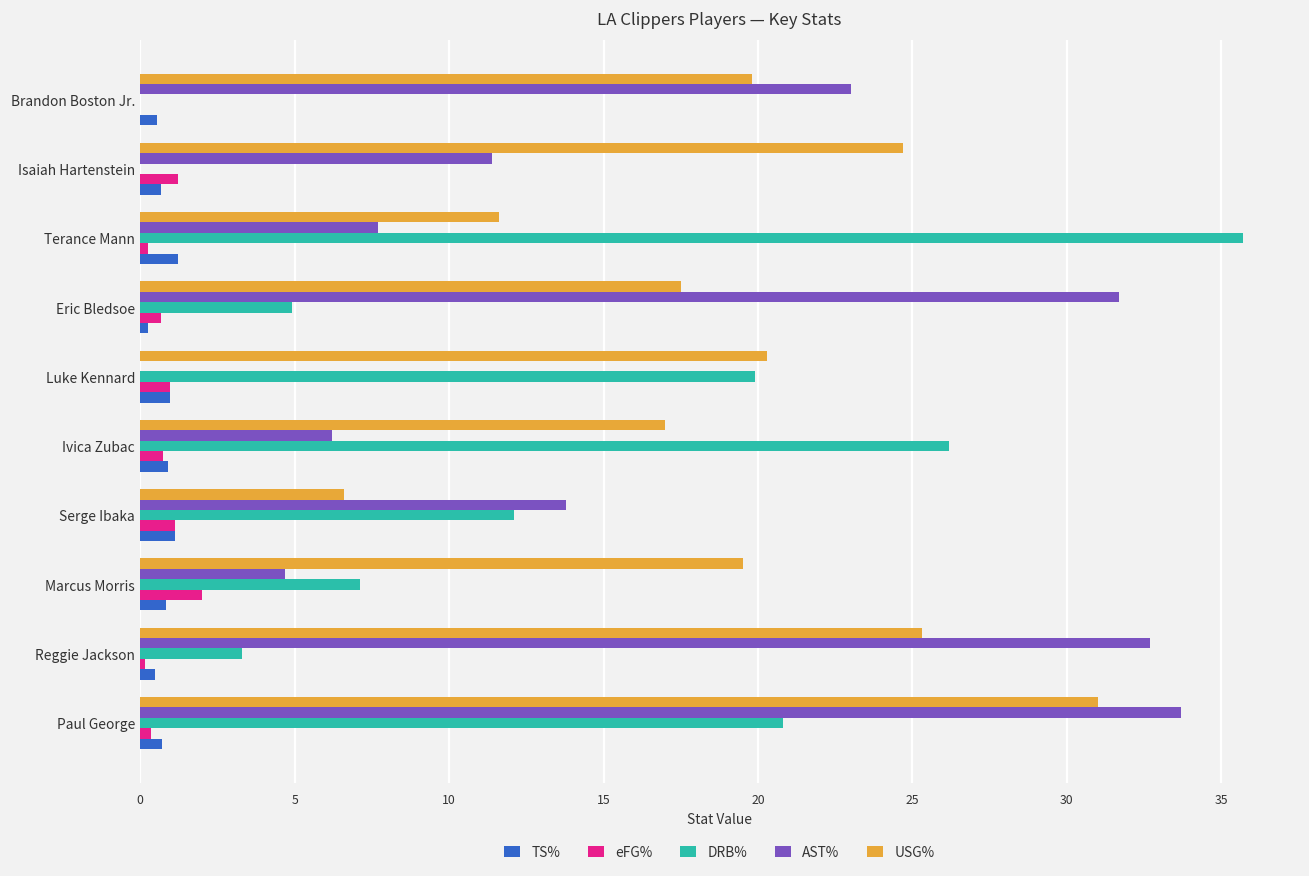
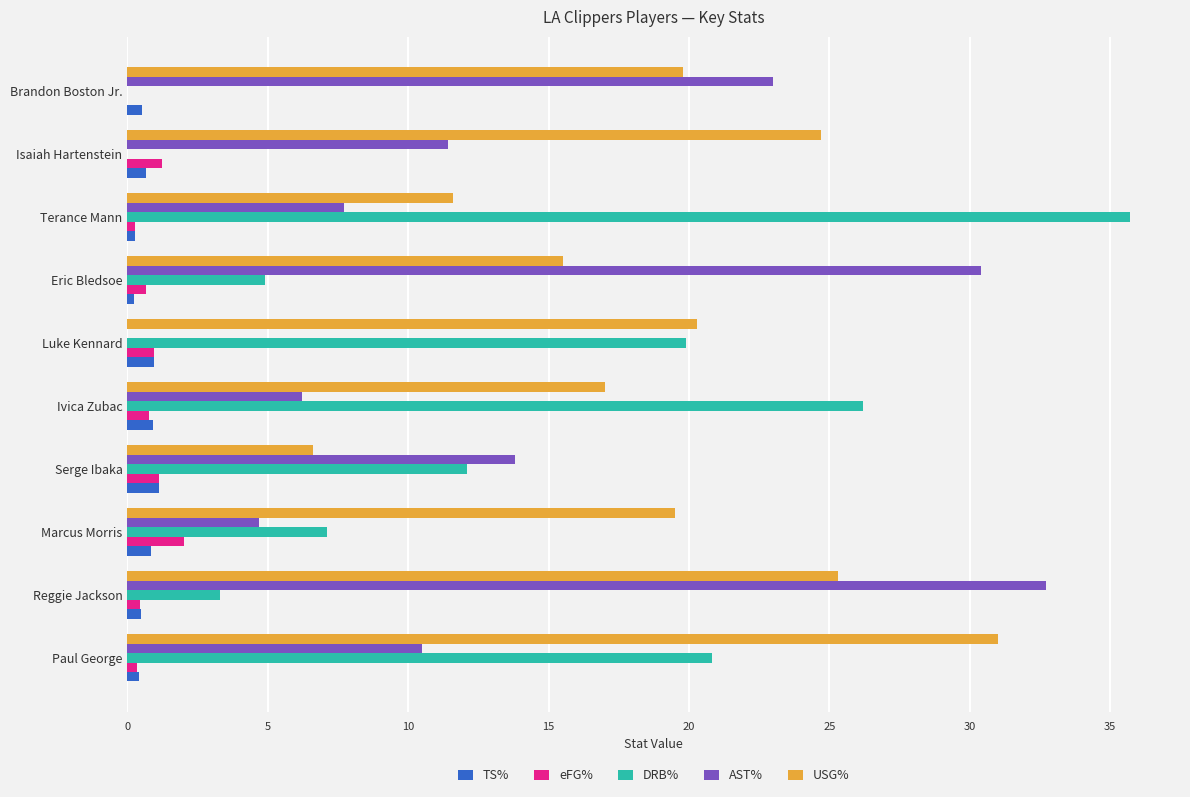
TS%, Terance Mann: 1.2 -> 0.3
USG%, Eric Bledsoe: 17.5 -> 15.5
AST%, Eric Bledsoe: 31.7 -> 30.4
eFG%, Reggie Jackson: 0.1 -> 0.4
AST%, Paul George: 33.7 -> 10.5
TS%, Paul George: 0.7 -> 0.4
